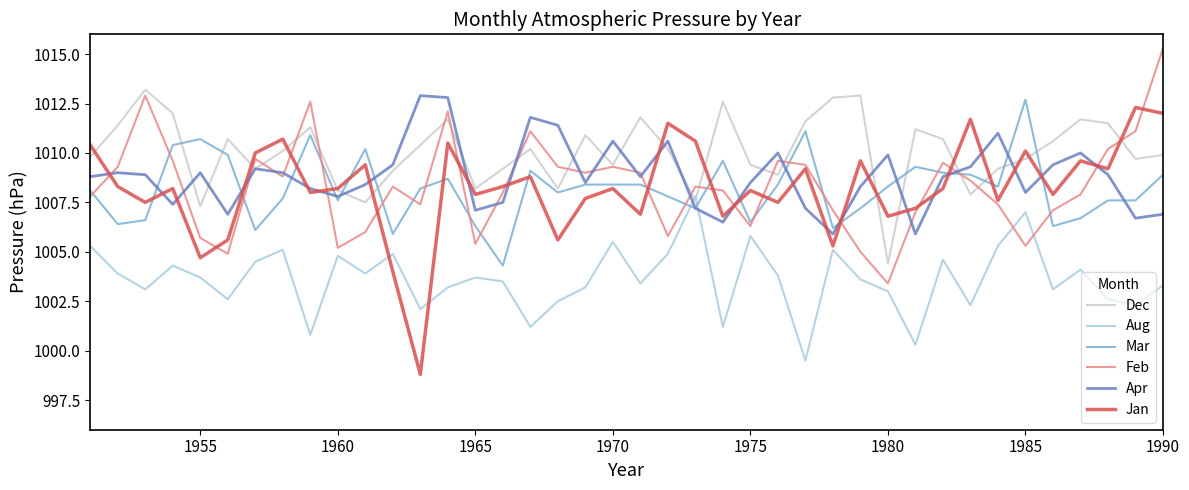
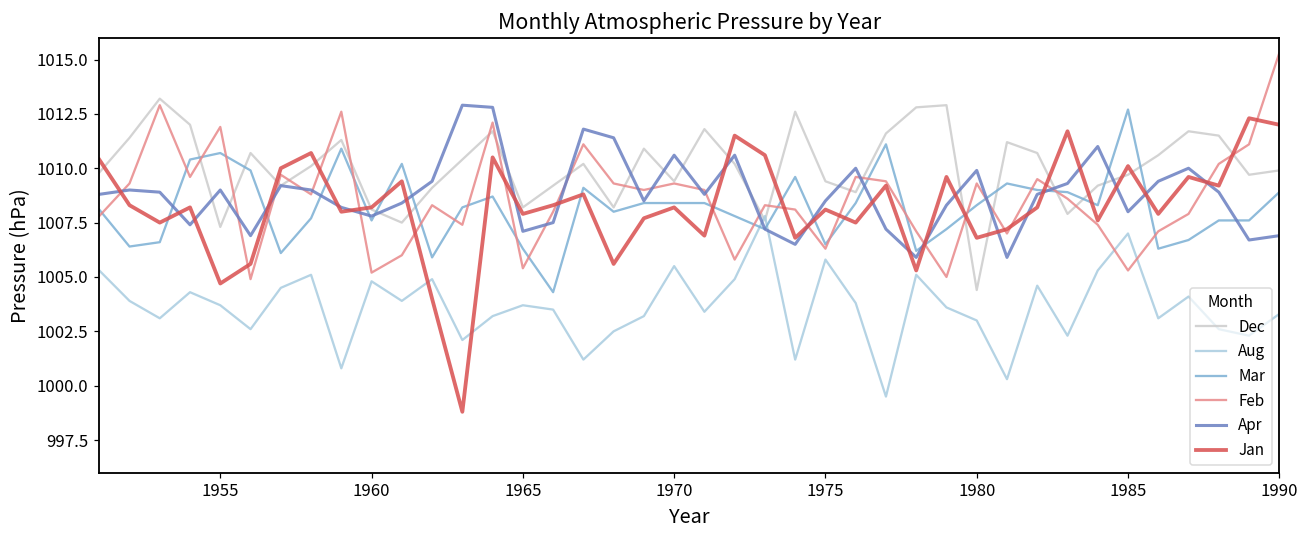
Feb, 1955: 1005.7 -> 1011.9
Feb, 1980: 1003.4 -> 1009.3
